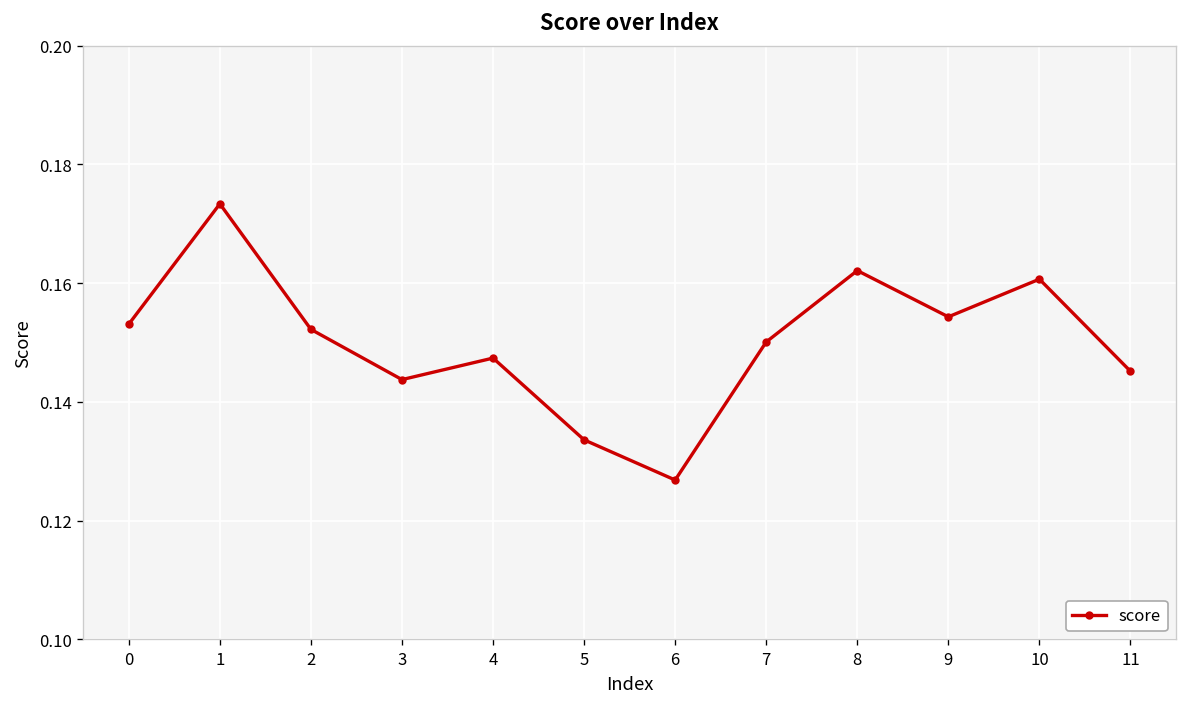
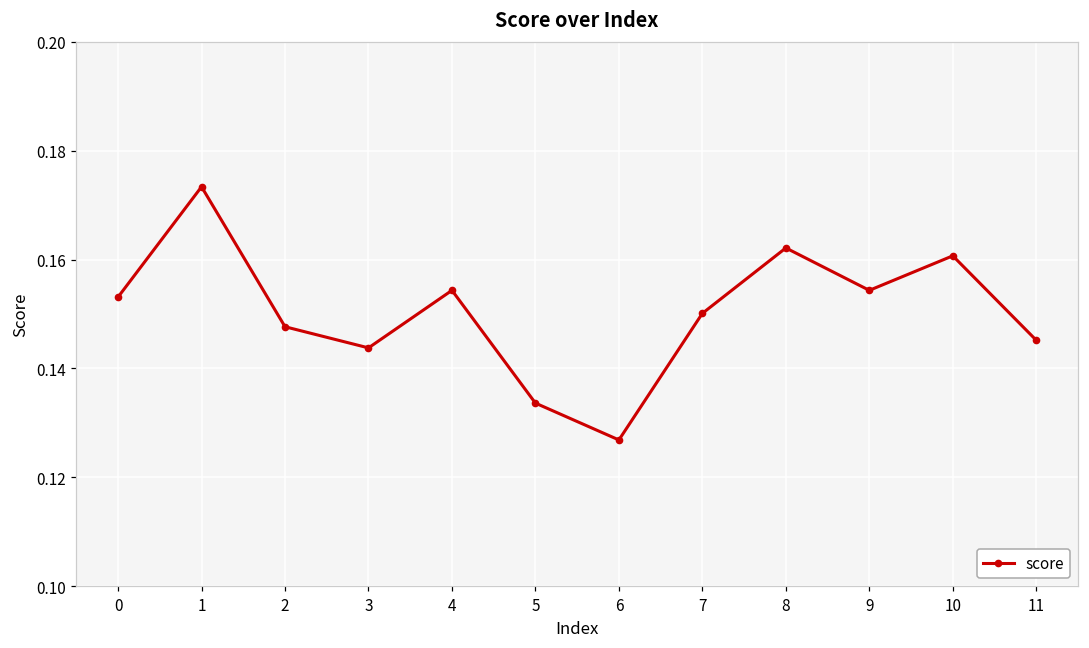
2: 0.152 -> 0.148
4: 0.147 -> 0.154
